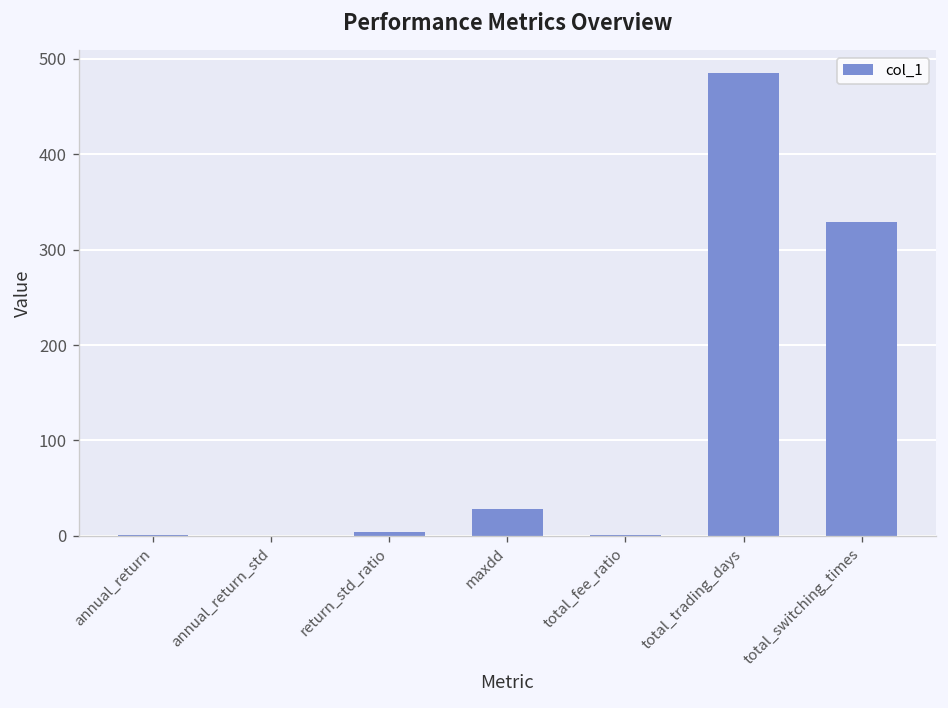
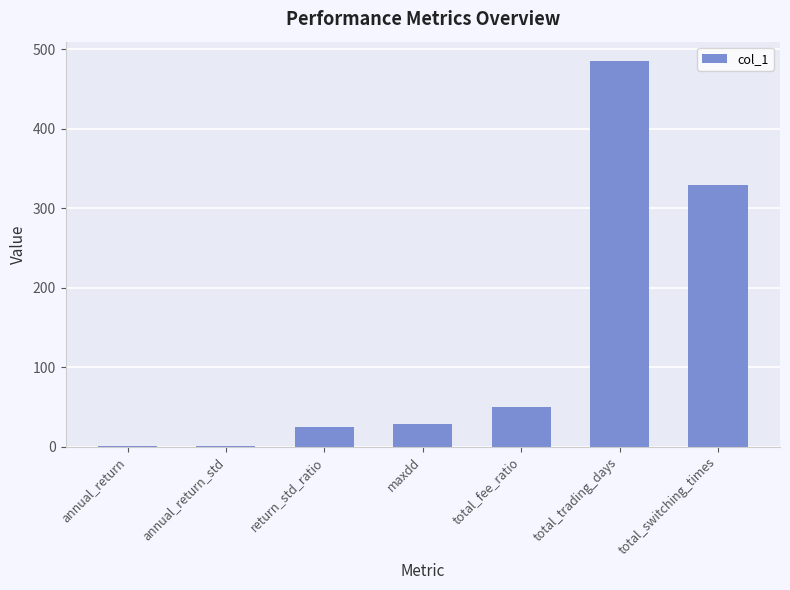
return_std_ratio: 0 -> 20
total_fee_ratio: 0 -> 50
